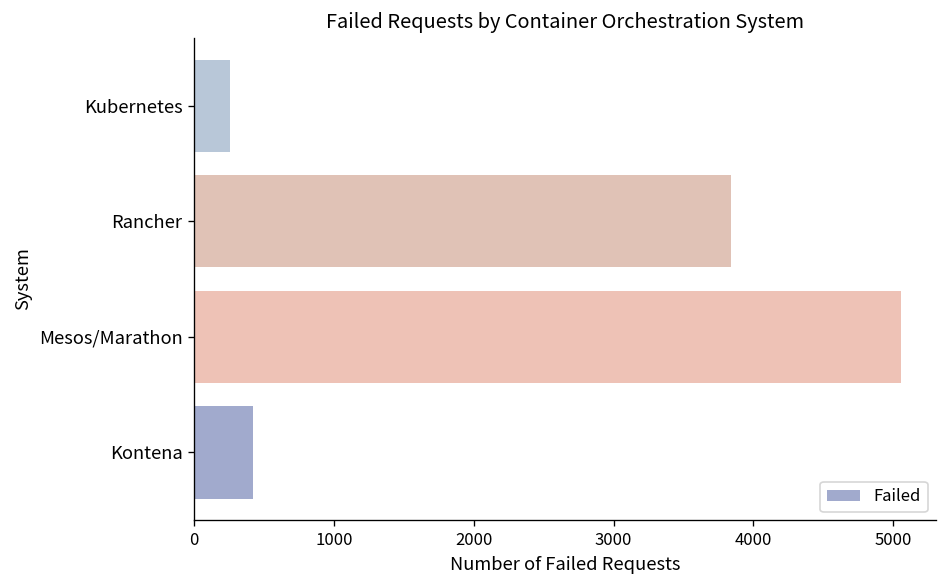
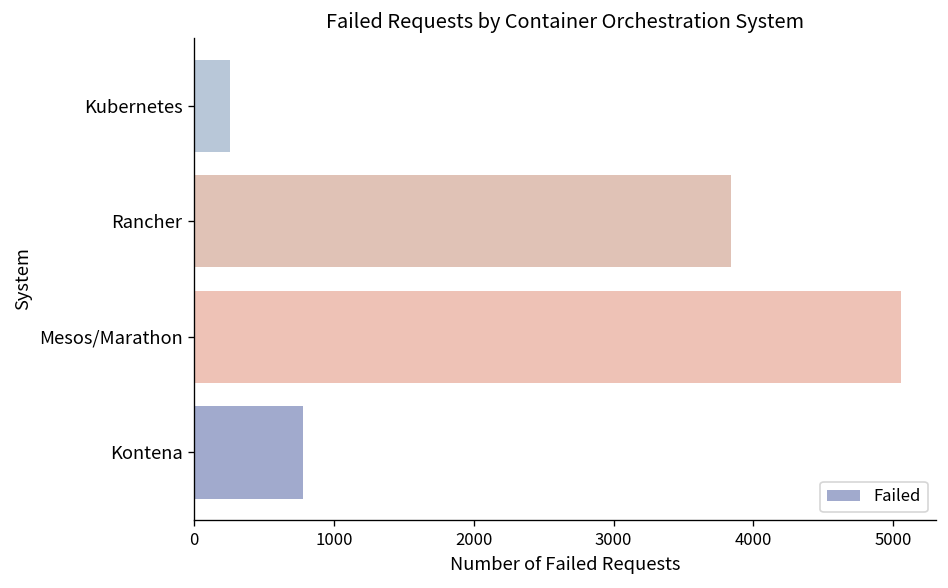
Kontena: 420 -> 780
